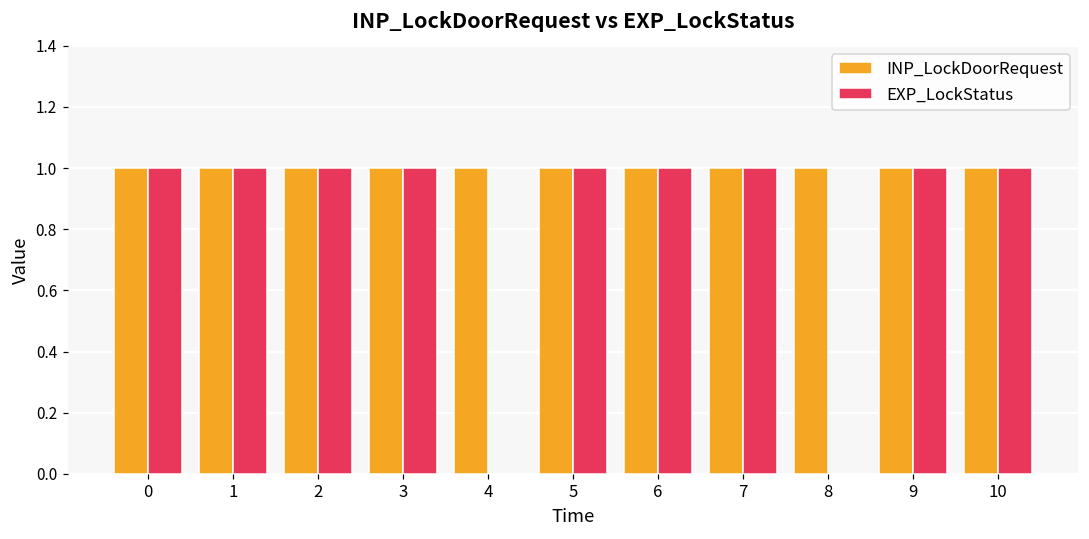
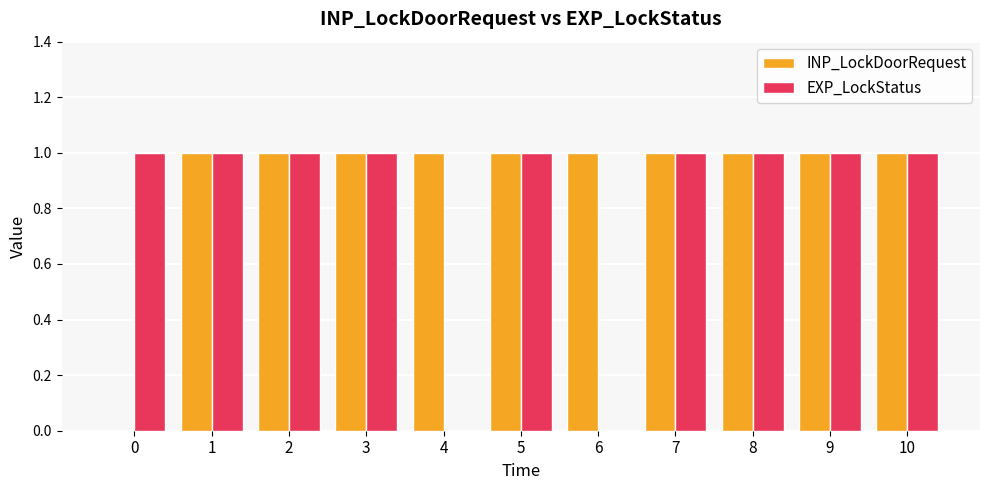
INP_LockDoorRequest, 0: 1 -> 0
EXP_LockStatus, 6: 1 -> 0
EXP_LockStatus, 8: 0 -> 1
